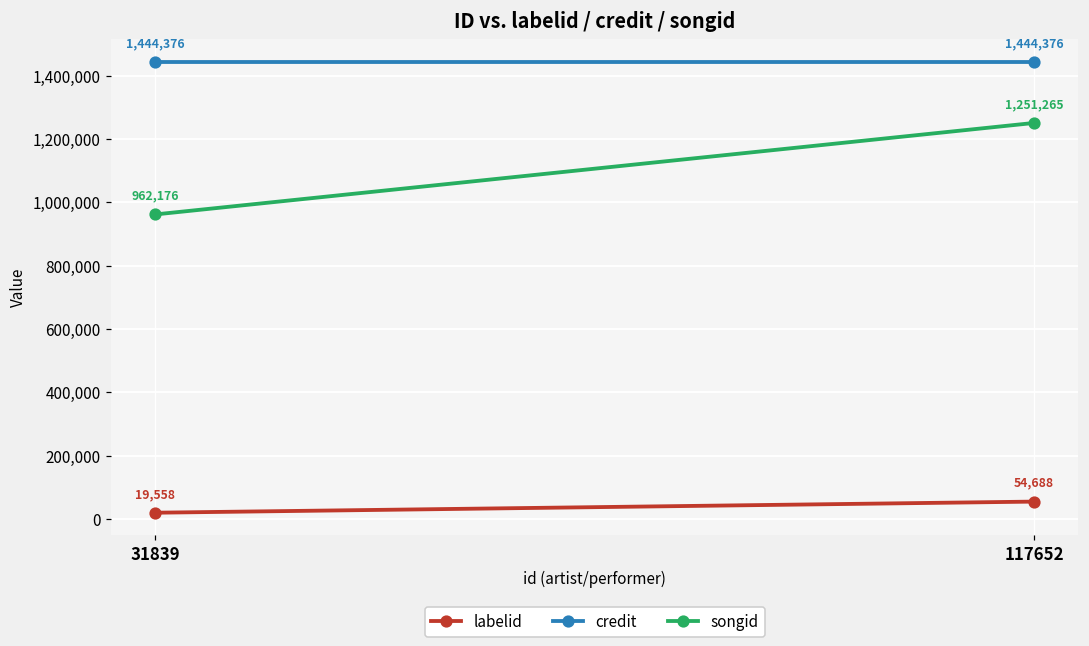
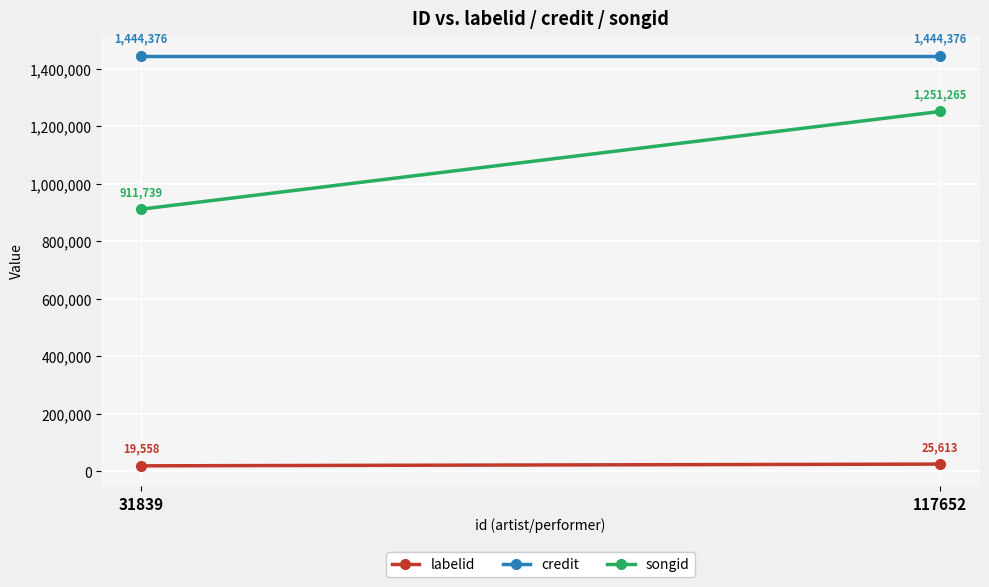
songid, 31839: 962,176 -> 911,739
labelid, 117652: 54,688 -> 25,613
